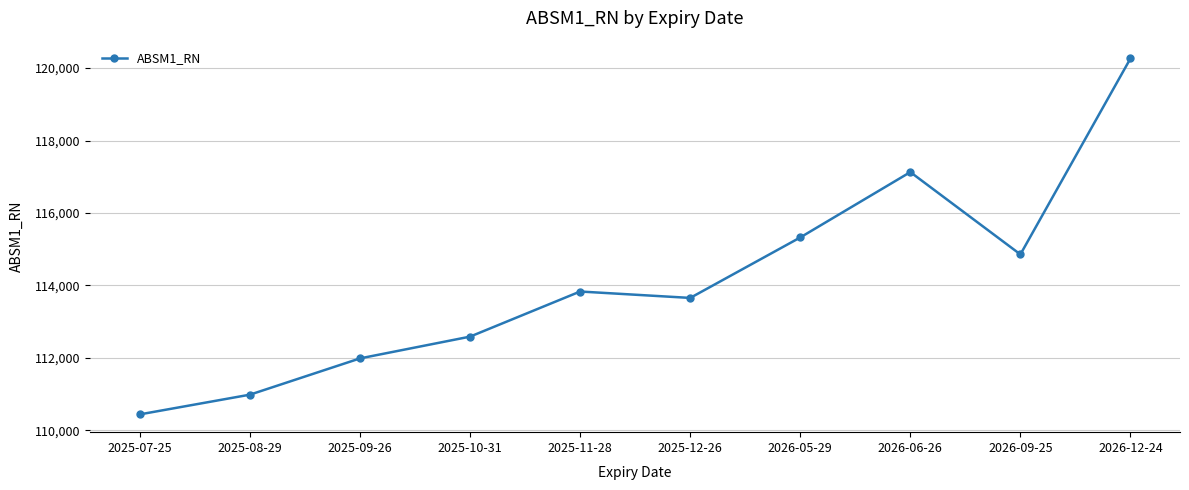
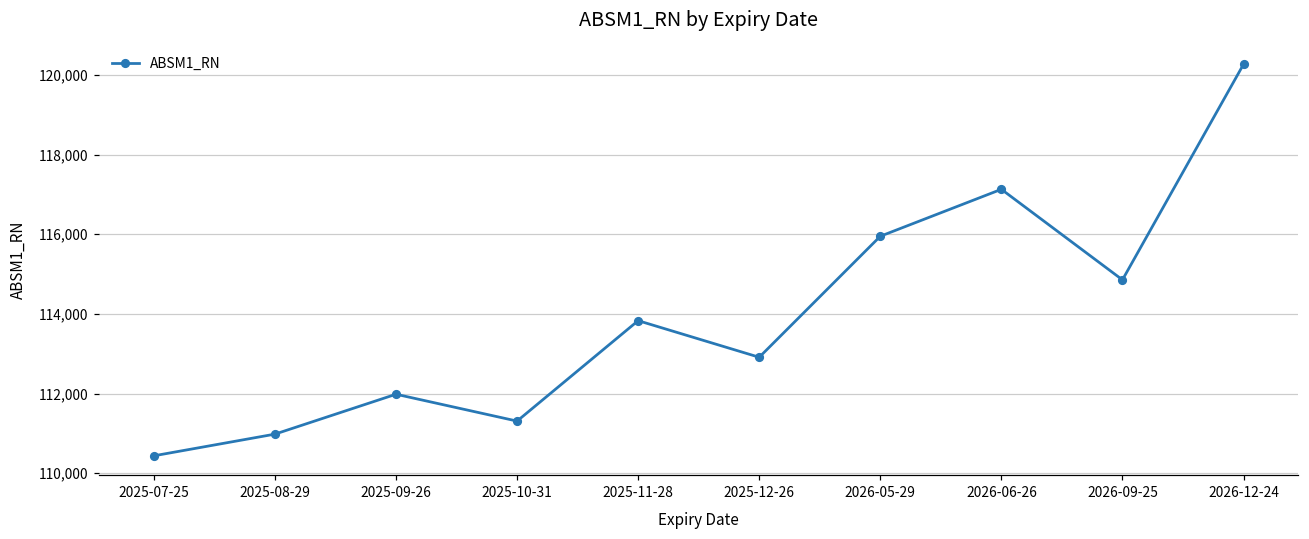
2025-10-31: 112,600 -> 111,300
2025-12-26: 113,700 -> 112,900
2026-05-29: 115,300 -> 115,900
